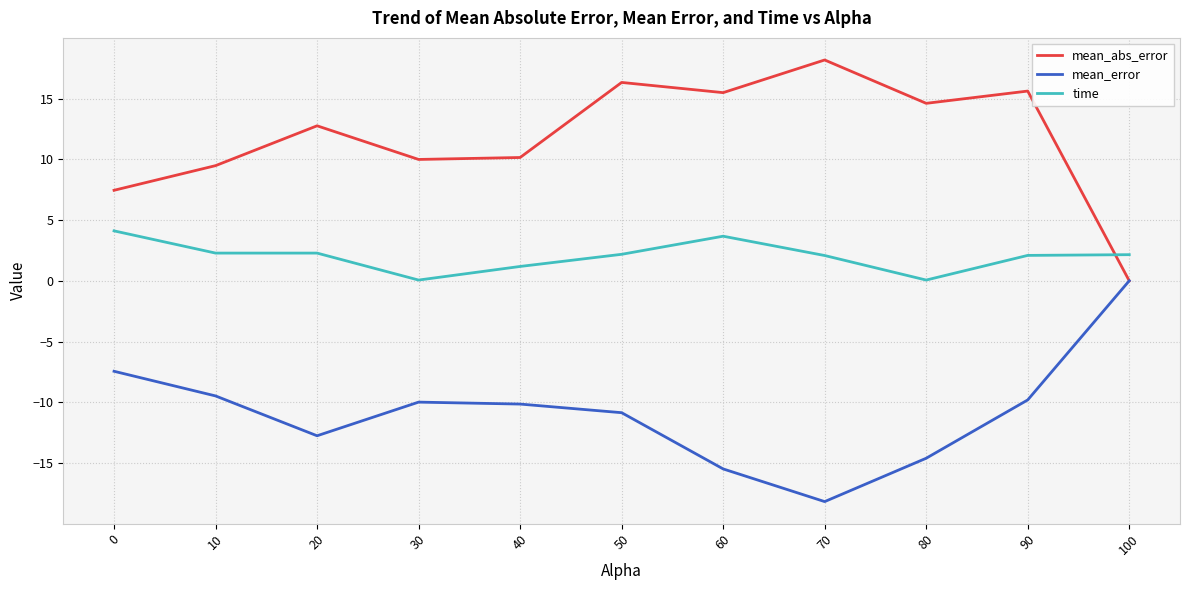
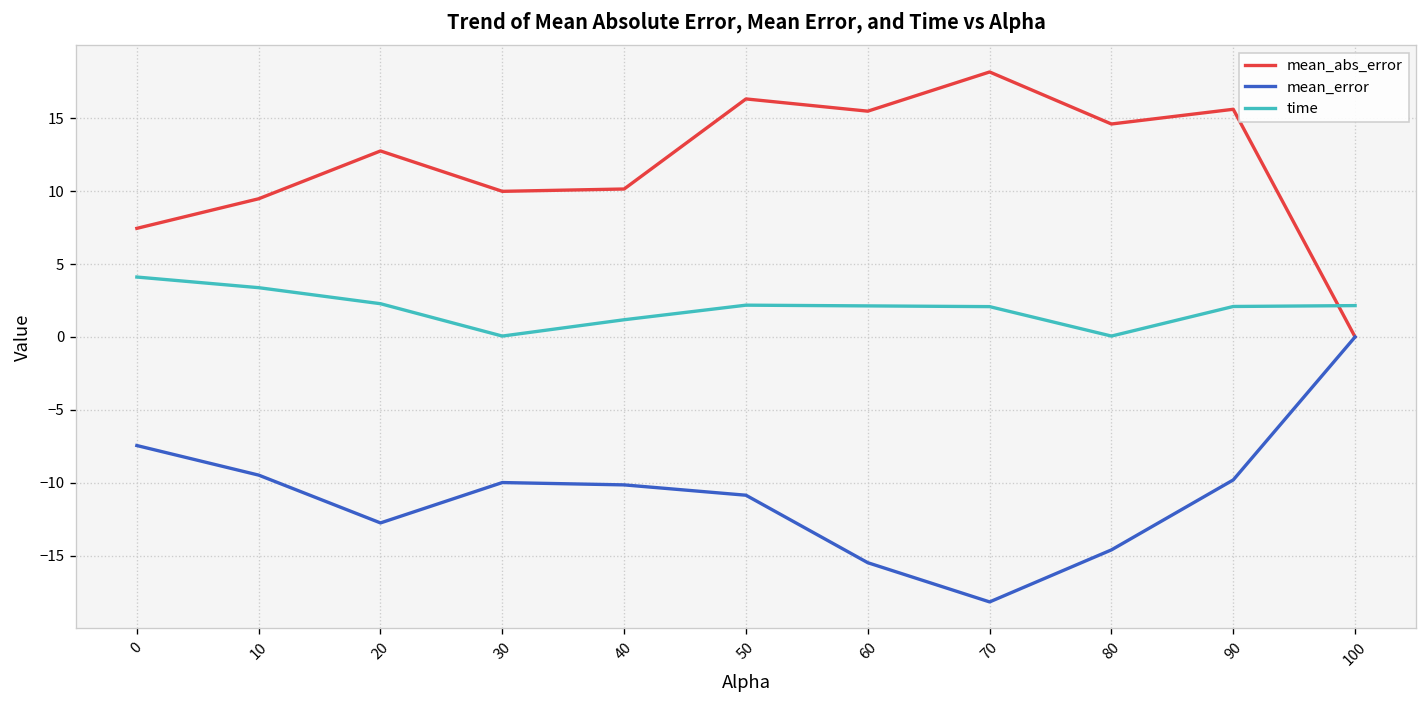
time, 10: 2.3 -> 3.4
time, 60: 3.7 -> 2.1
